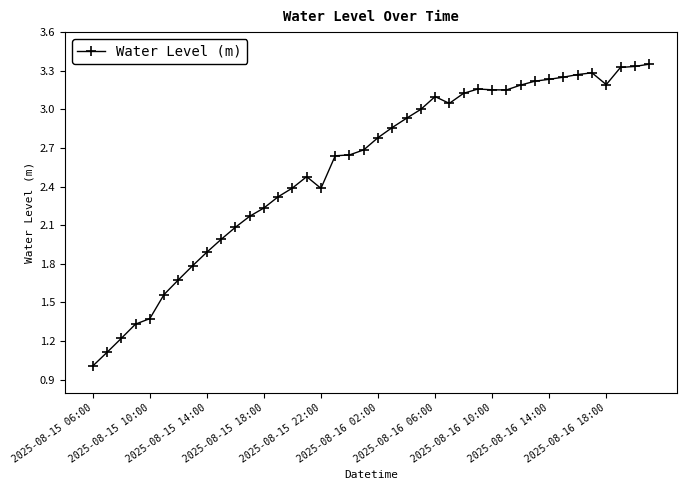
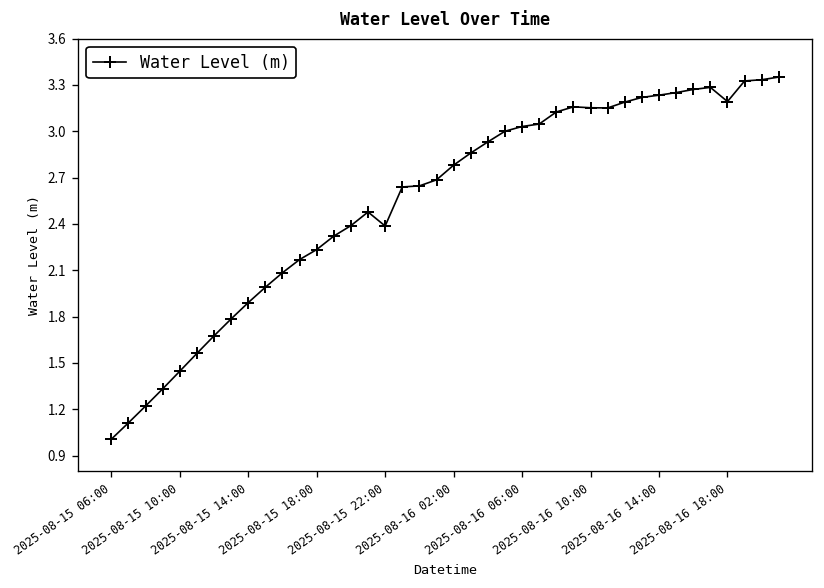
2025-08-15 10:00: 1.37 -> 1.45
2025-08-16 06:00: 3.10 -> 3.03
